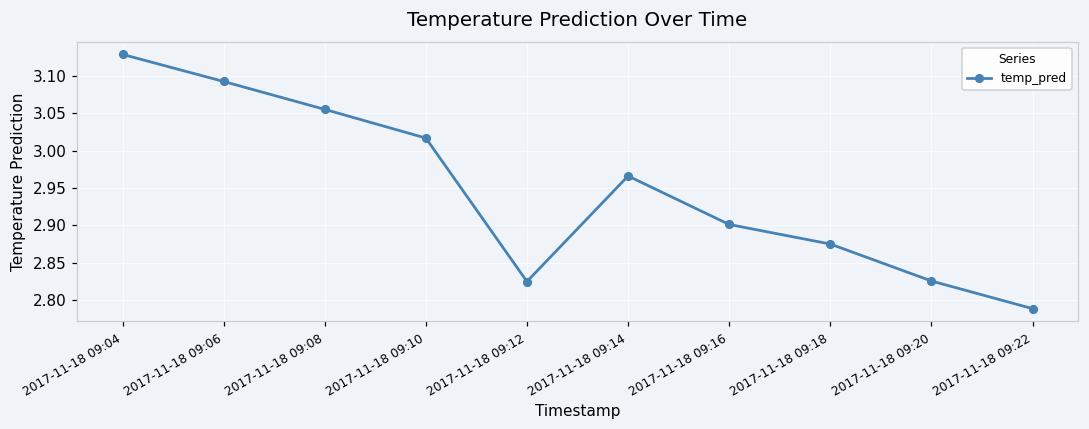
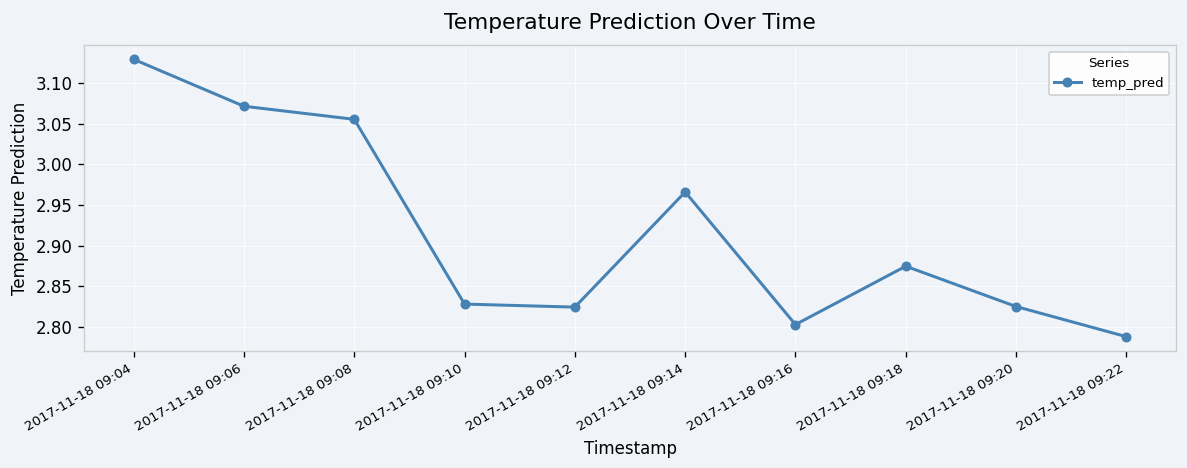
2017-11-18 09:06: 3.09 -> 3.07
2017-11-18 09:10: 3.02 -> 2.83
2017-11-18 09:16: 2.90 -> 2.80
